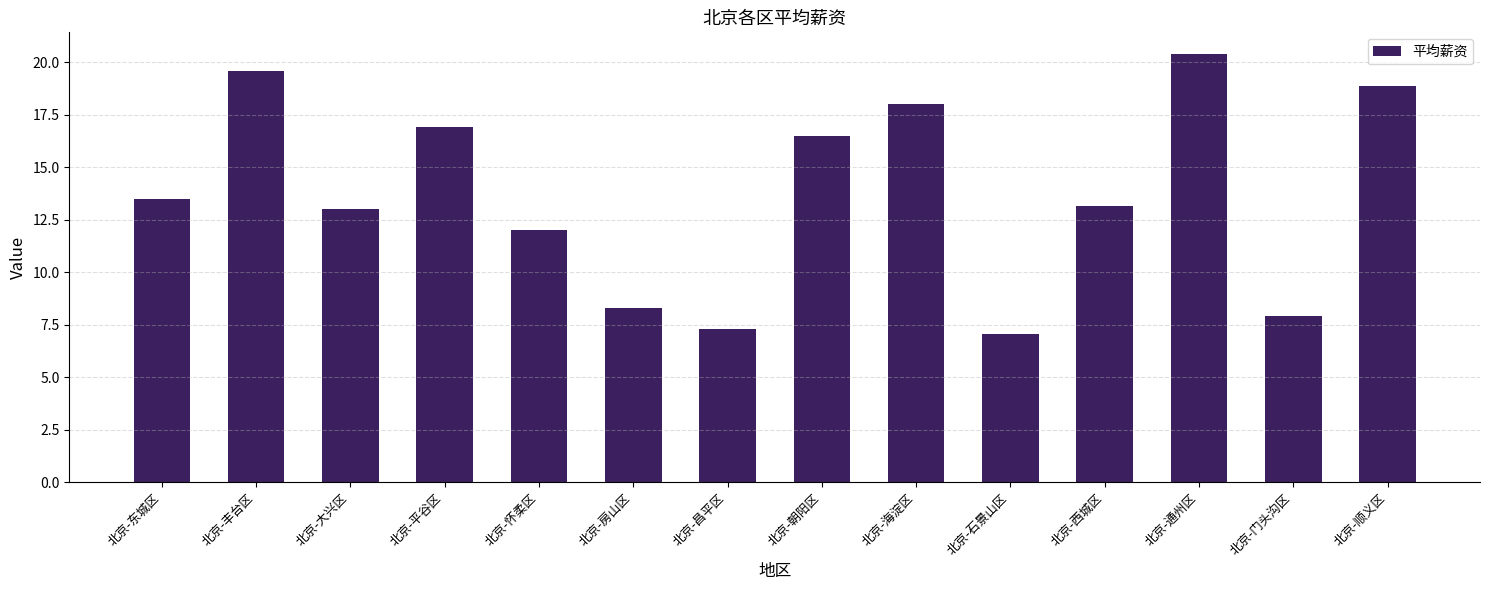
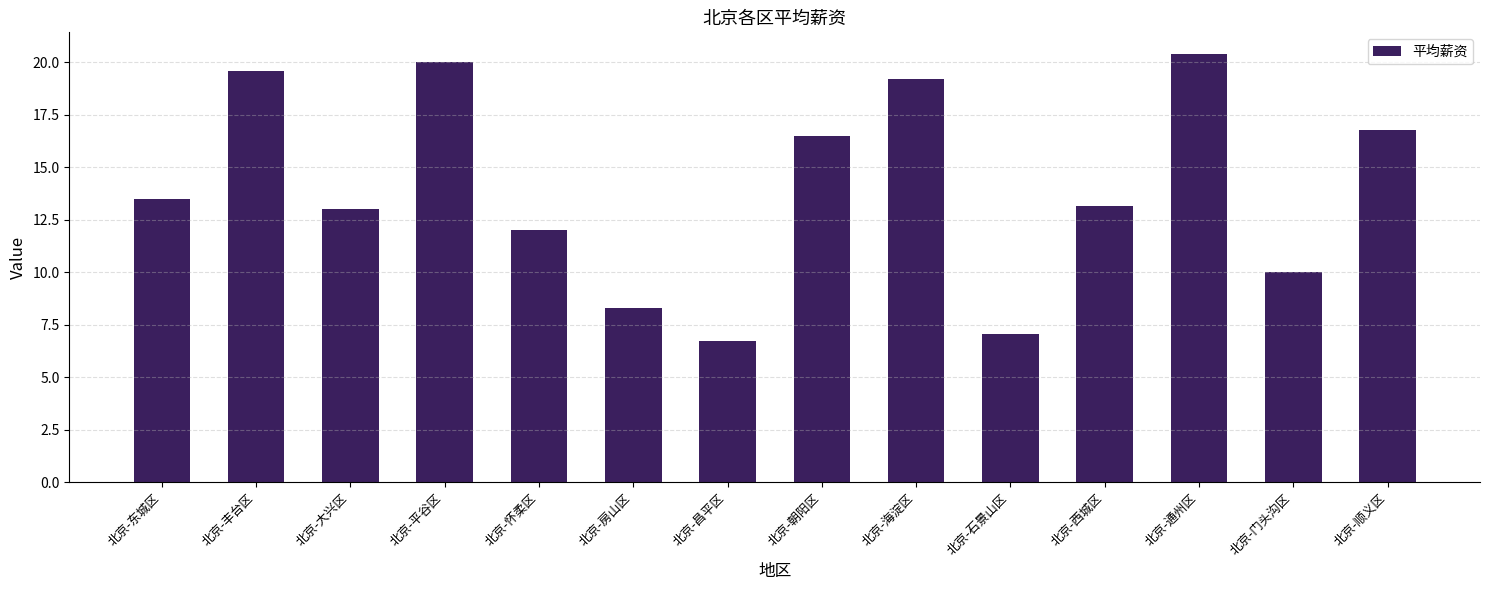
北京-平谷区: 16.9 -> 20.0
北京-昌平区: 7.3 -> 6.8
北京-海淀区: 18.0 -> 19.2
北京-门头沟区: 7.9 -> 10.0
北京-顺义区: 18.9 -> 16.8
